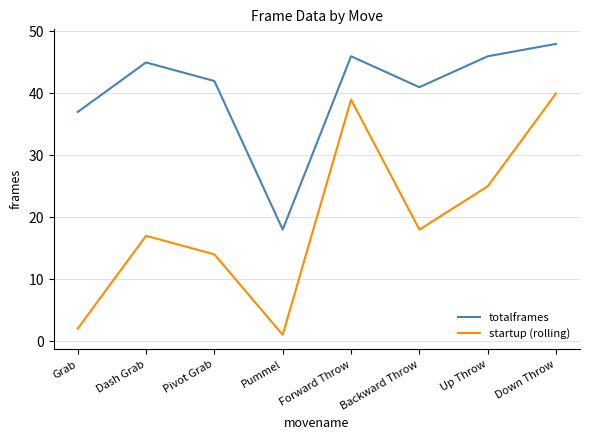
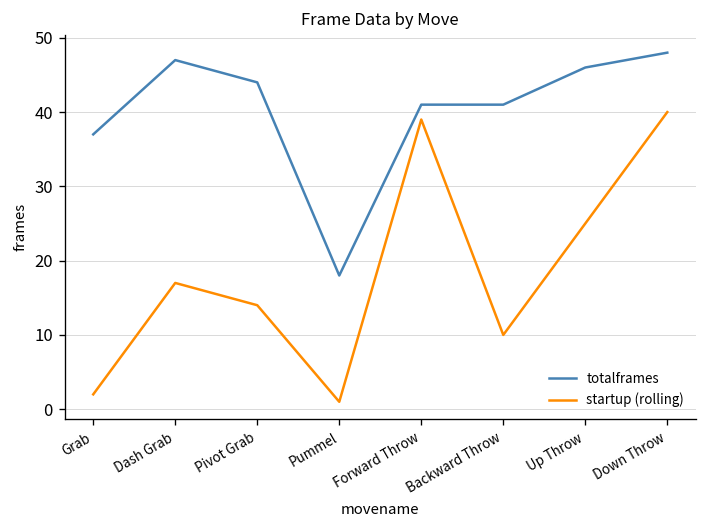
totalframes, Dash Grab: 45 -> 47
totalframes, Pivot Grab: 42 -> 44
totalframes, Forward Throw: 46 -> 41
startup (rolling), Backward Throw: 18 -> 10
